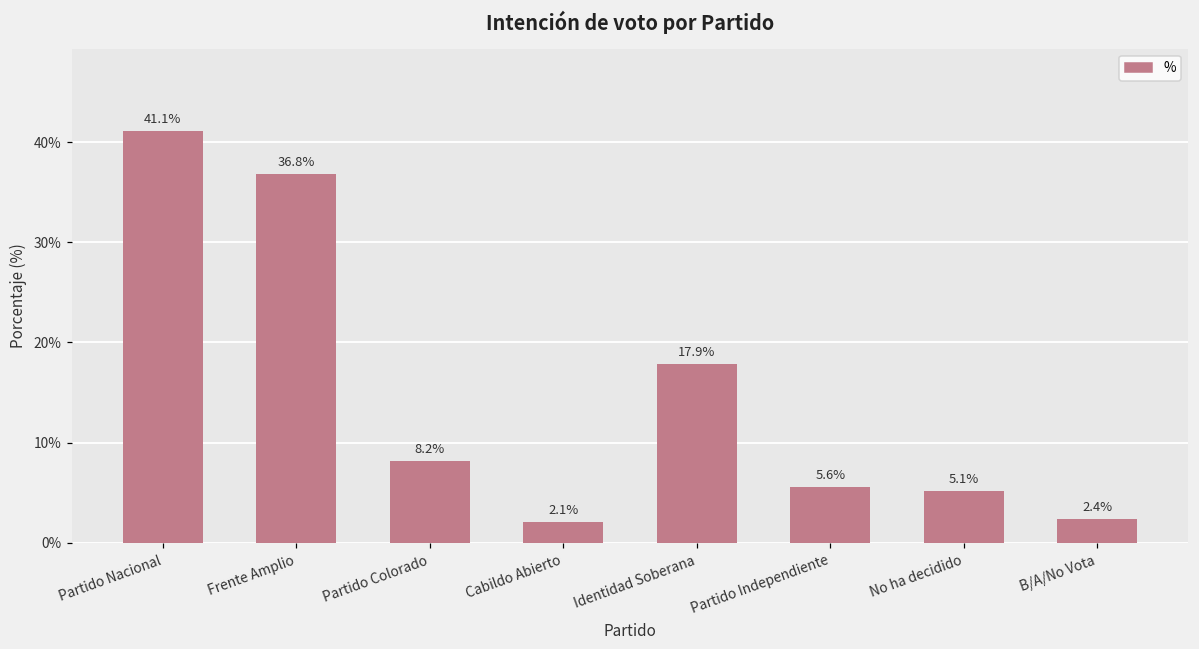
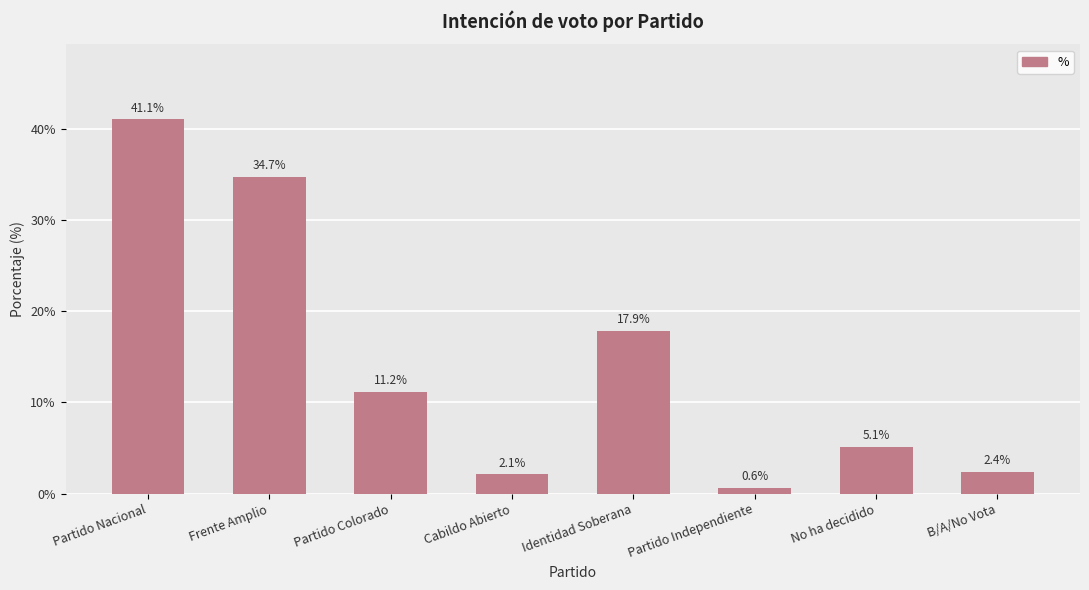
Frente Amplio: 36.8% -> 34.7%
Partido Colorado: 8.2% -> 11.2%
Partido Independiente: 5.6% -> 0.6%
